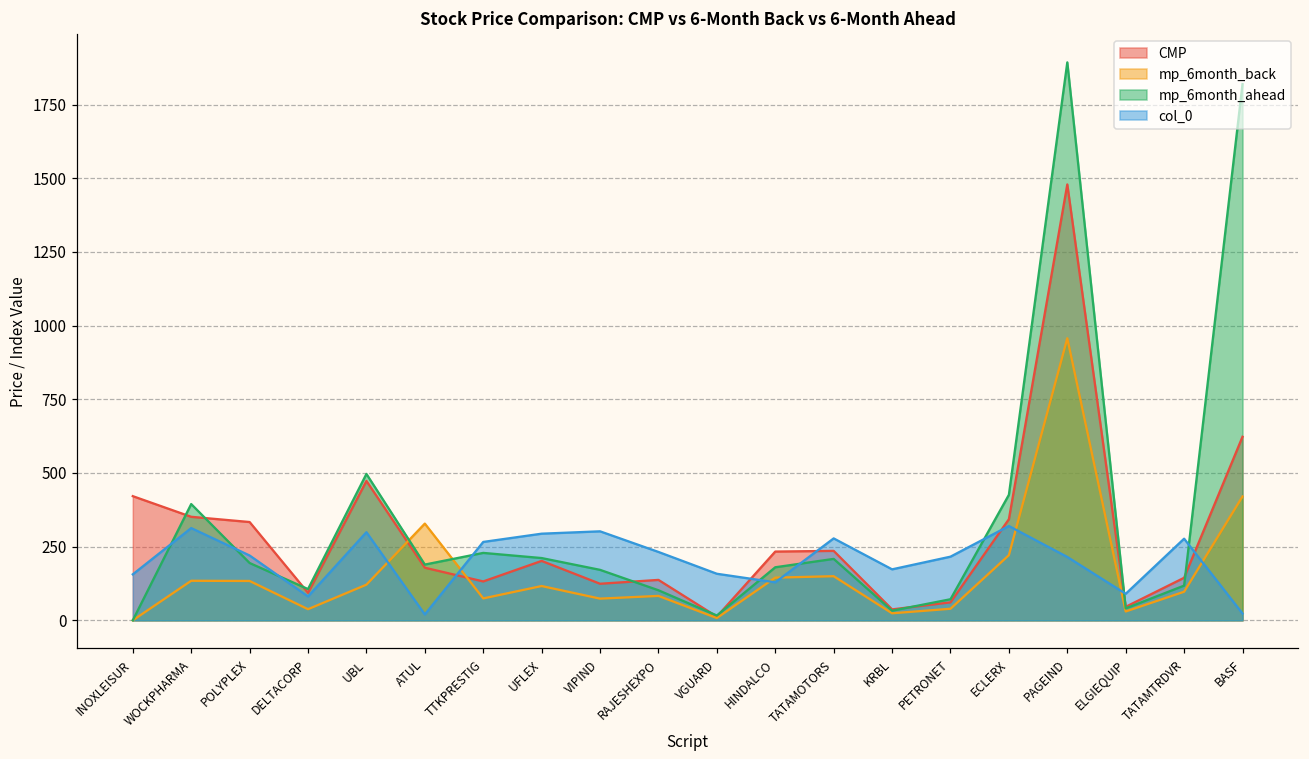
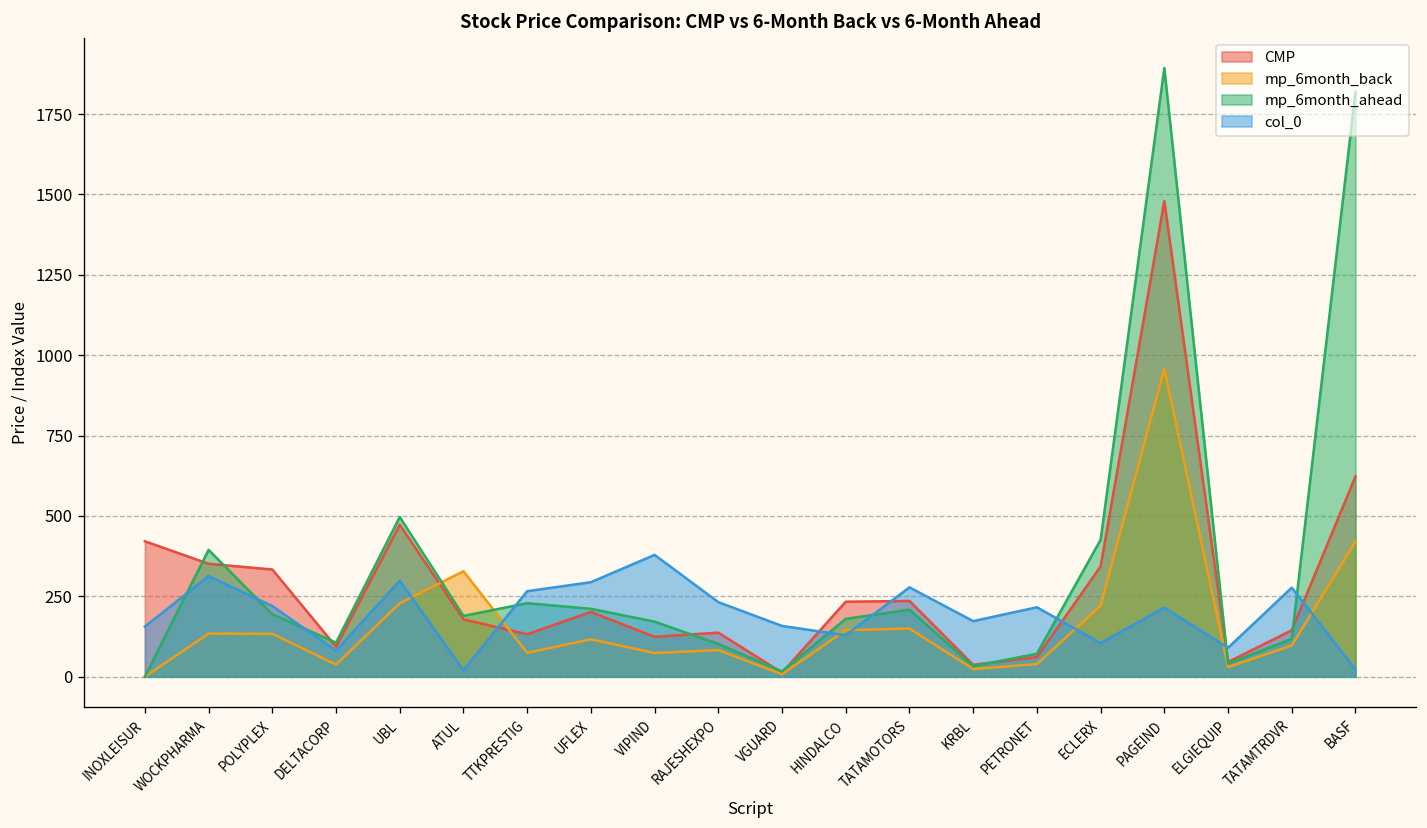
mp_6month_back, UBL: 120 -> 230
col_0, VIPIND: 300 -> 380
col_0, ECLERX: 320 -> 110
